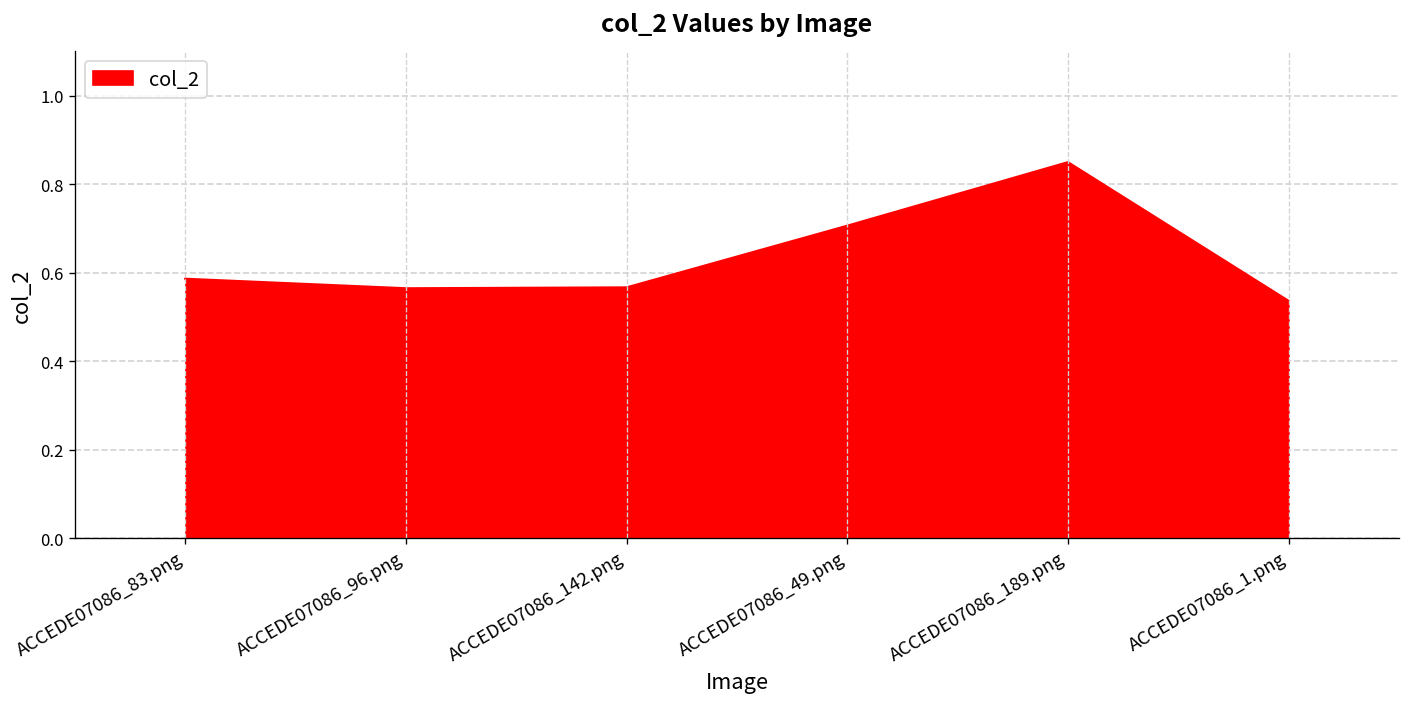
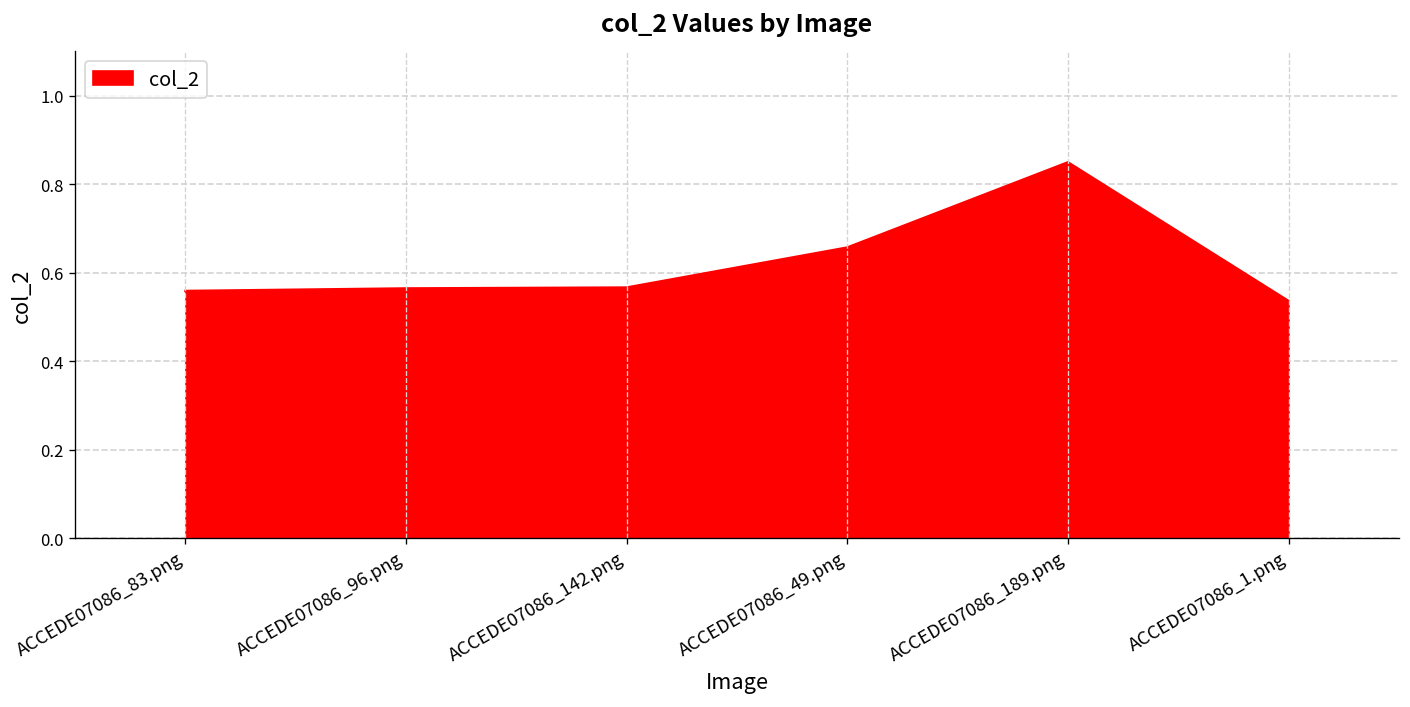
ACCEDE07086_83.png: 0.59 -> 0.56
ACCEDE07086_49.png: 0.71 -> 0.66
